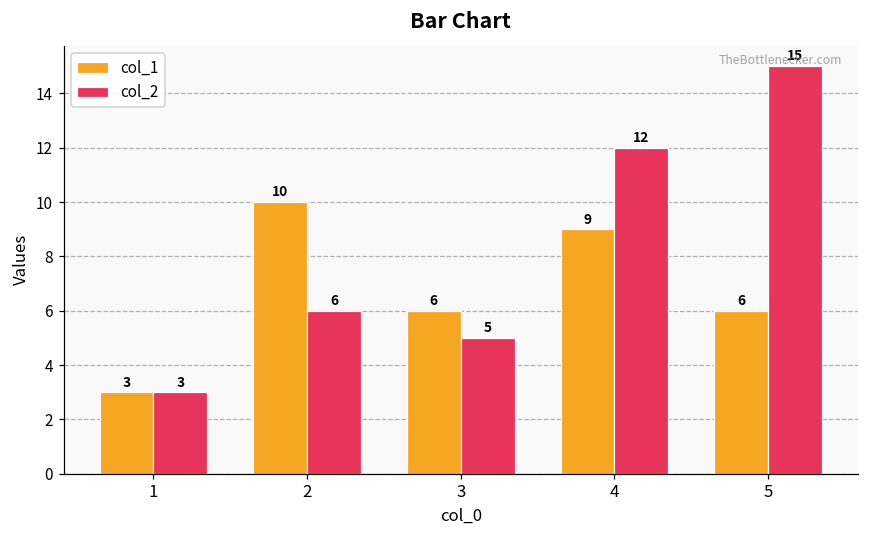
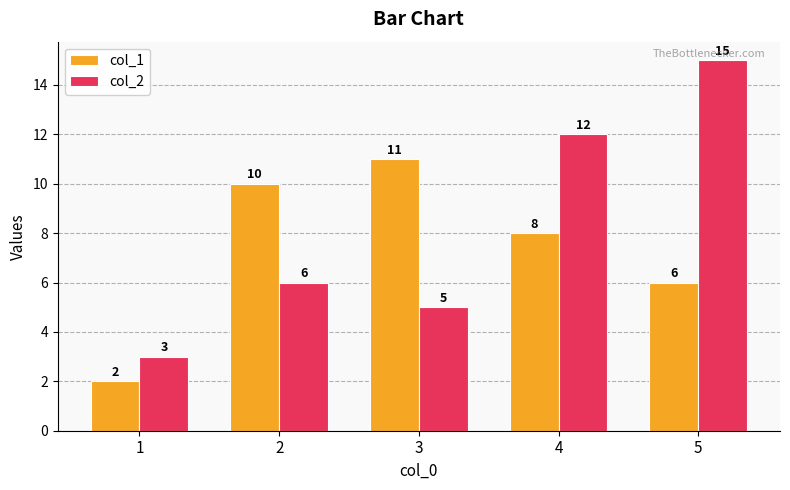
col_1, 1: 3 -> 2
col_1, 3: 6 -> 11
col_1, 4: 9 -> 8
